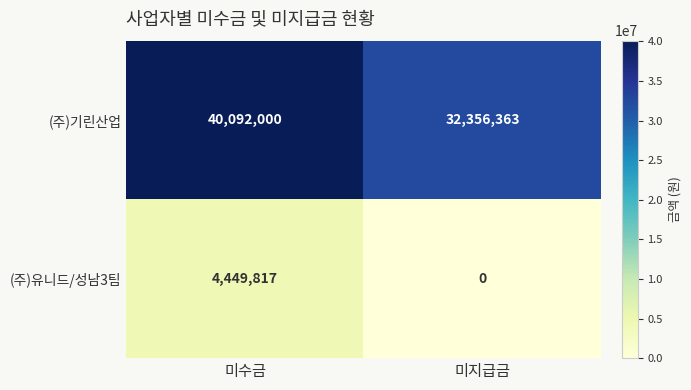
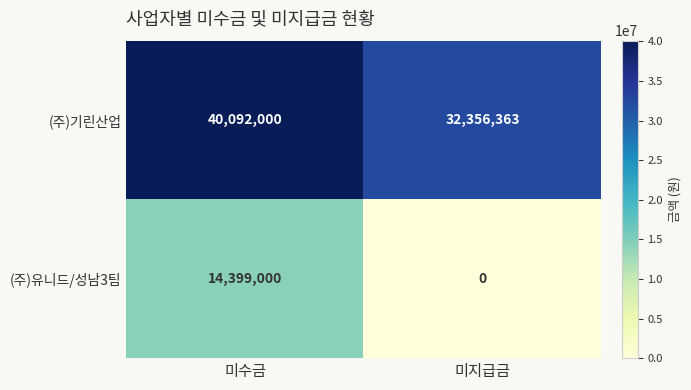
(주)유니드/성남3팀, 미수금: 4,449,817 -> 14,399,000
